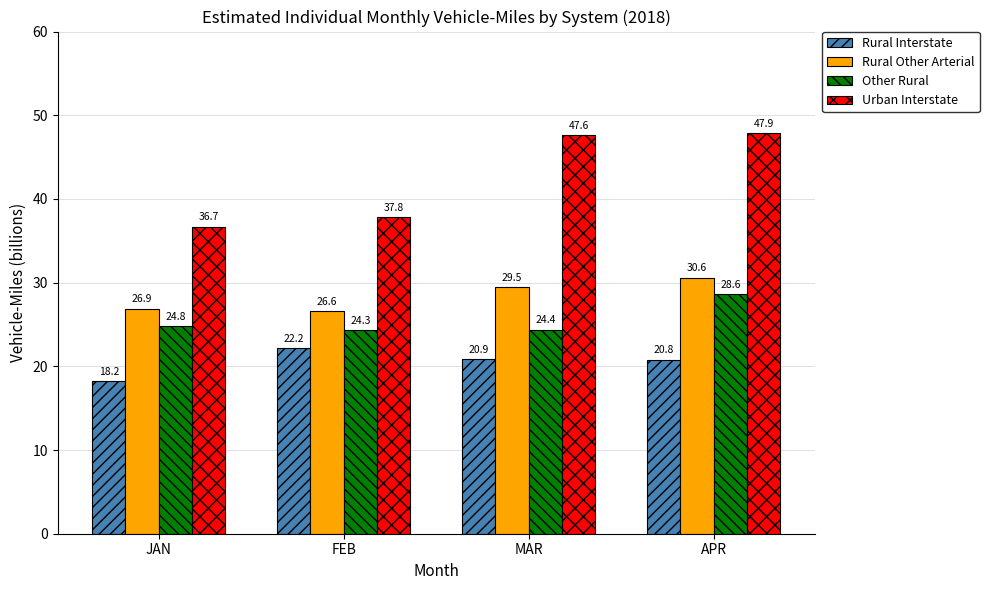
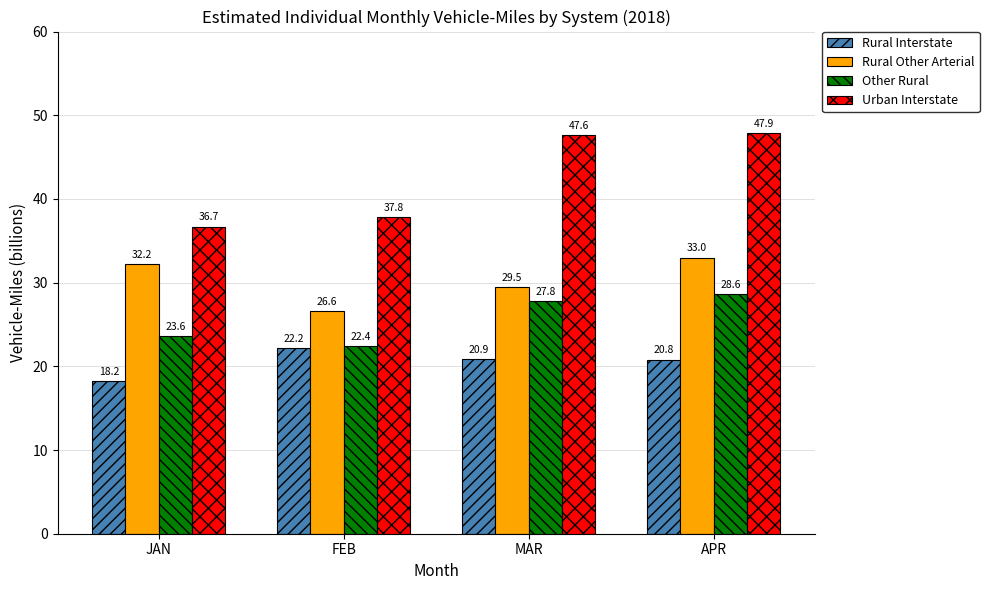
Rural Other Arterial, JAN: 26.9 -> 32.2
Other Rural, JAN: 24.8 -> 23.6
Other Rural, FEB: 24.3 -> 22.4
Other Rural, MAR: 24.4 -> 27.8
Rural Other Arterial, APR: 30.6 -> 33.0
